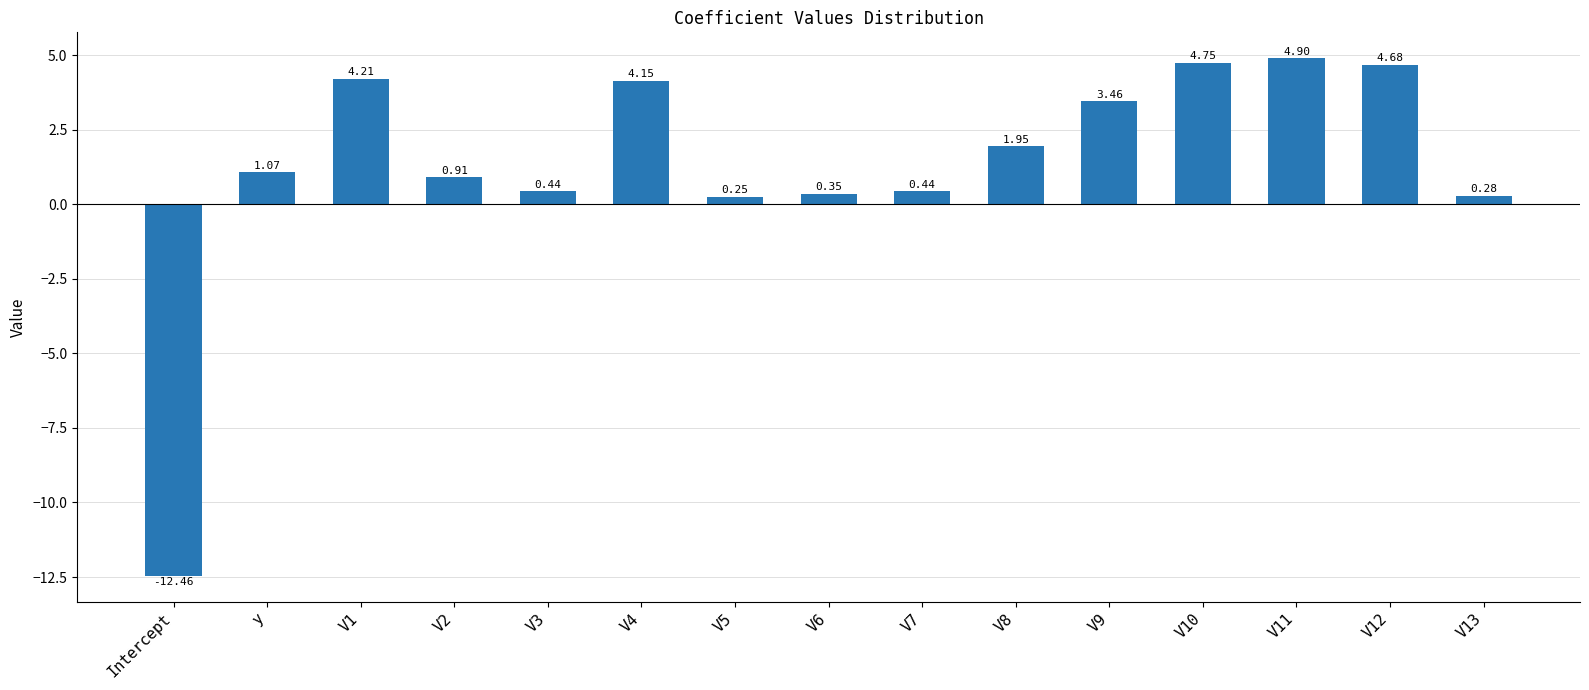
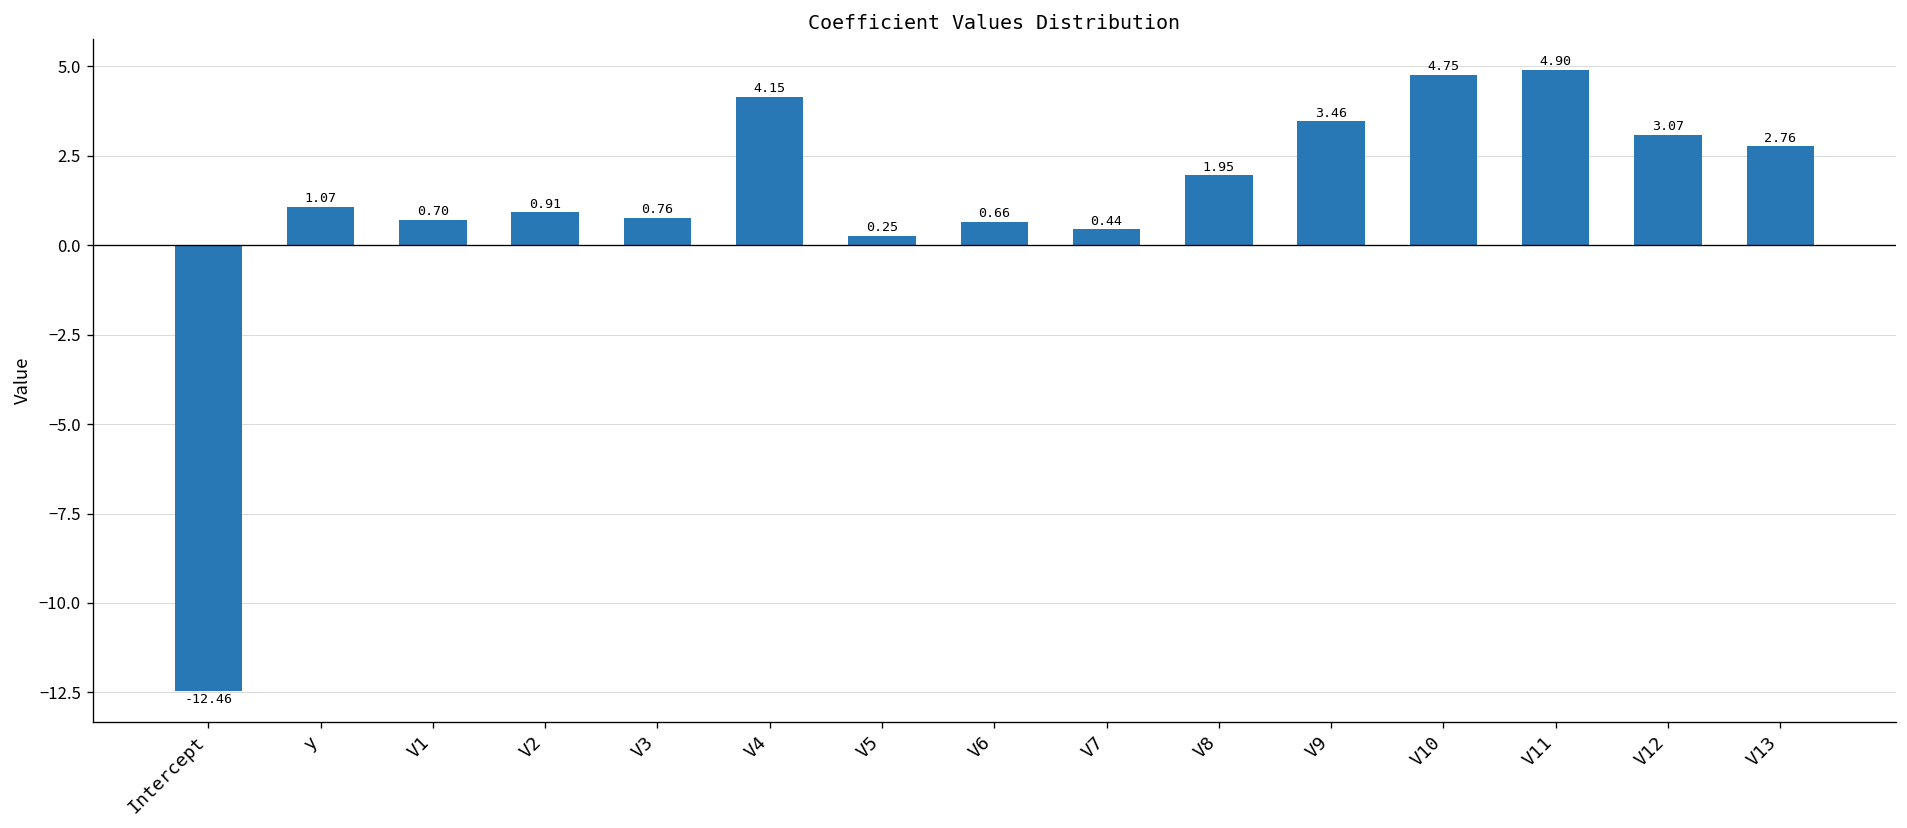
V1: 4.21 -> 0.70
V3: 0.44 -> 0.76
V6: 0.35 -> 0.66
V12: 4.68 -> 3.07
V13: 0.28 -> 2.76
